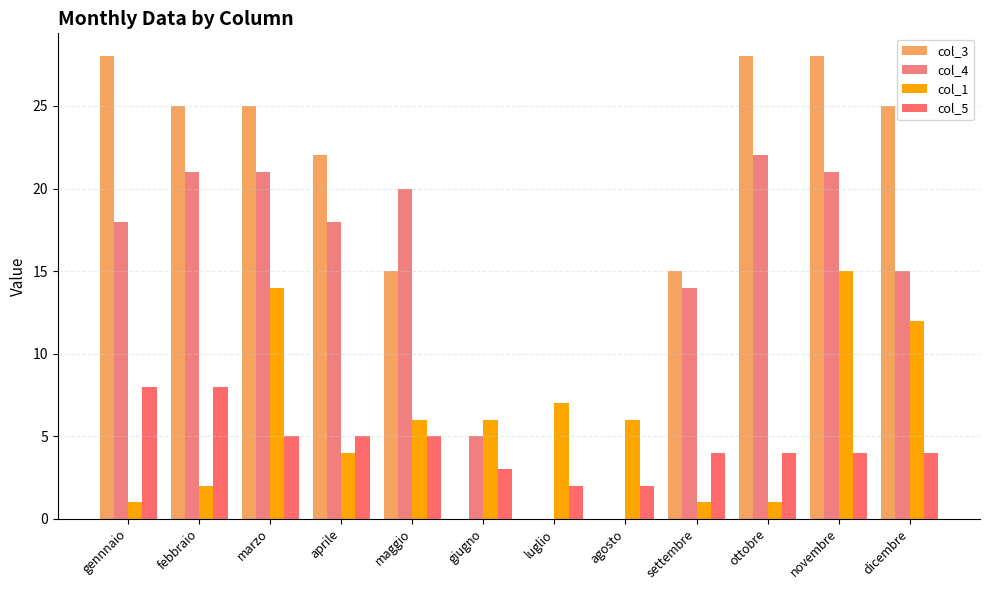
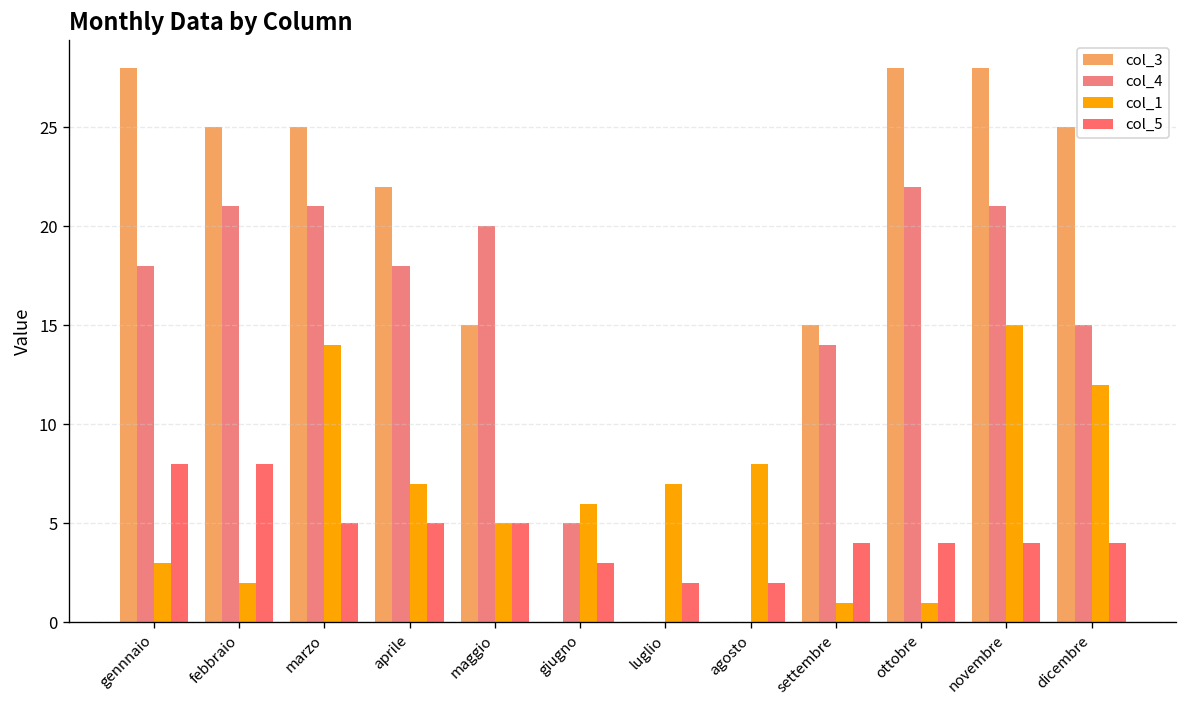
col_1, gennnaio: 1 -> 3
col_1, aprile: 4 -> 7
col_1, maggio: 6 -> 5
col_1, agosto: 6 -> 8
